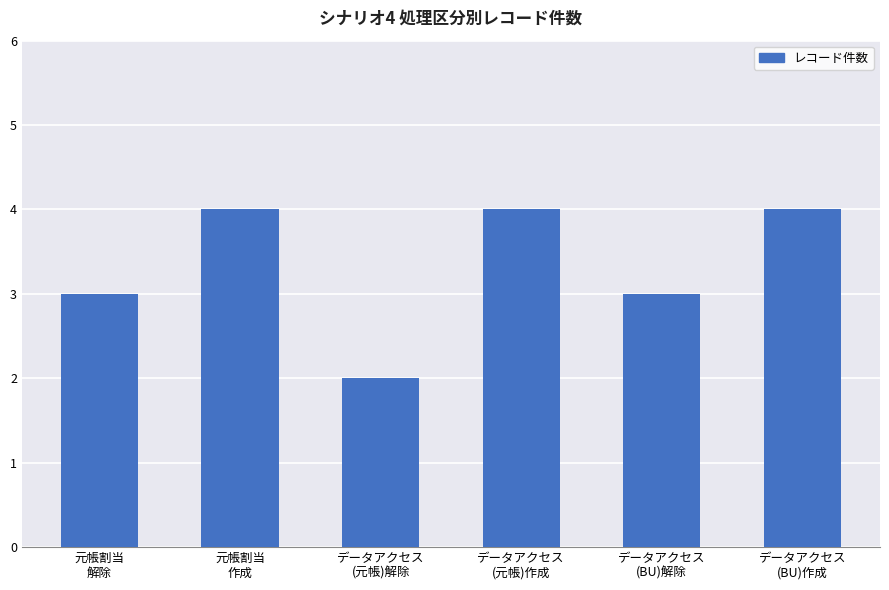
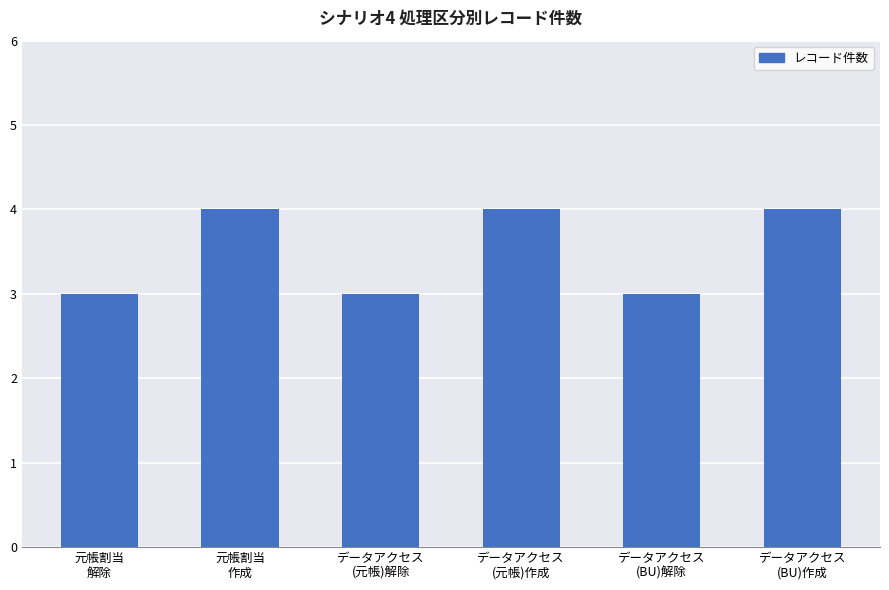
データアクセス (元帳)解除: 2 -> 3
